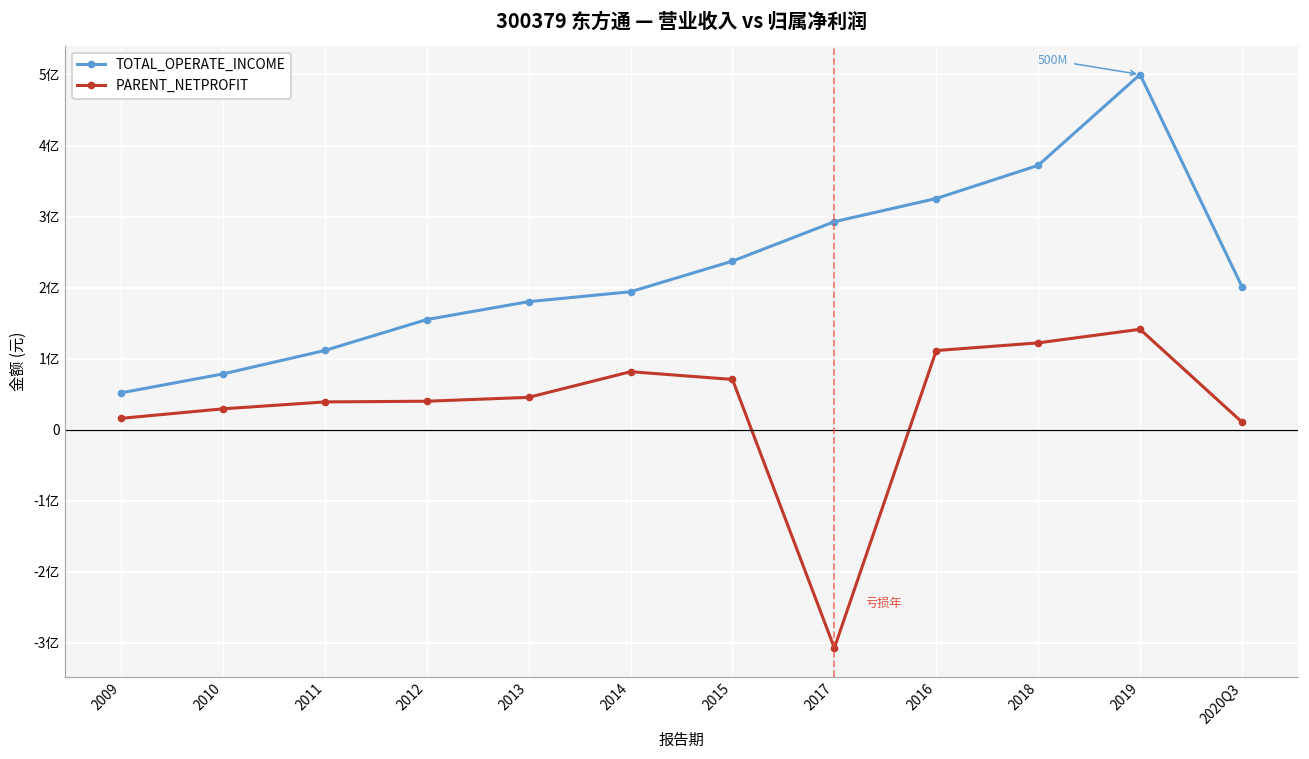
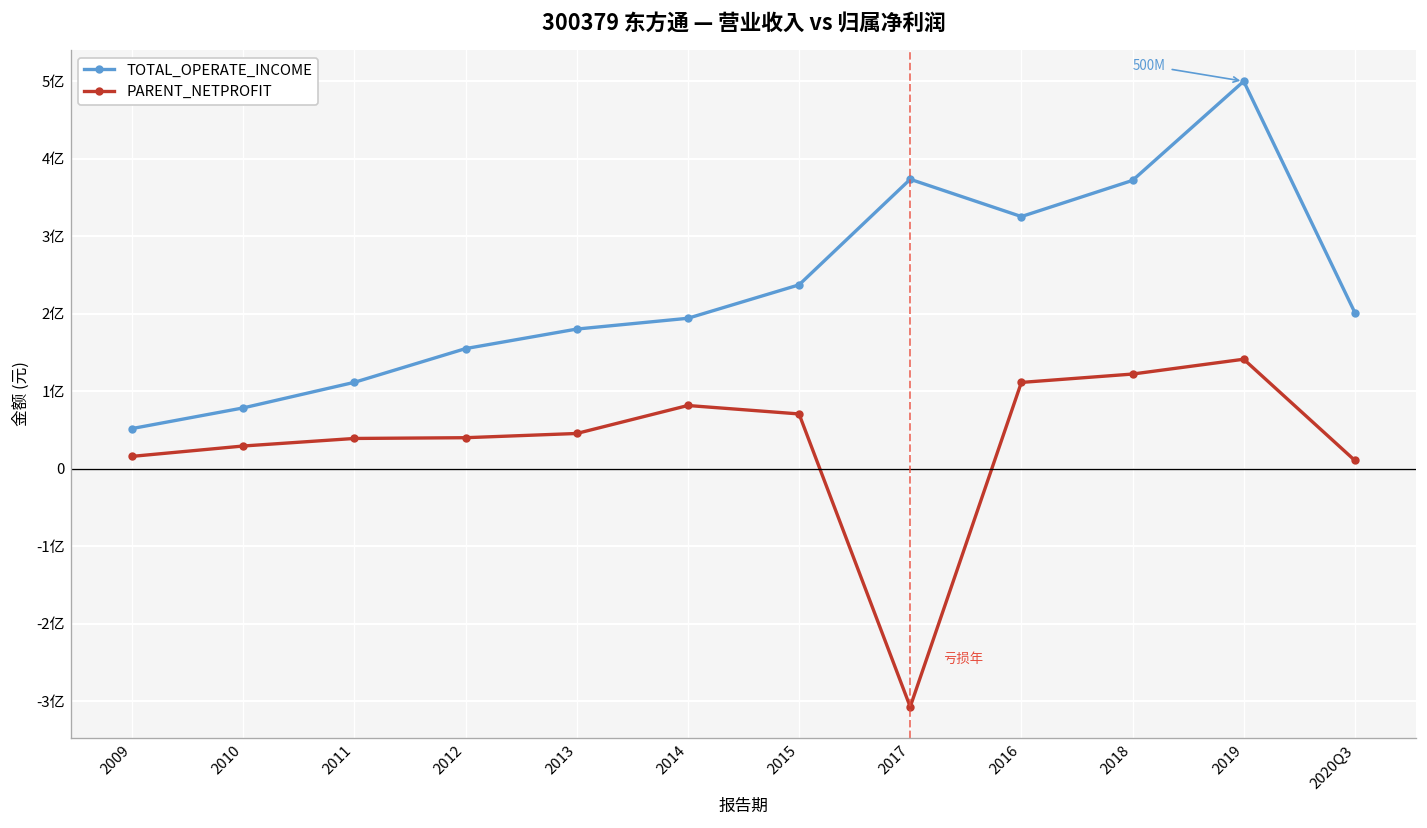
TOTAL_OPERATE_INCOME, 2017: 2.9亿 -> 3.7亿
